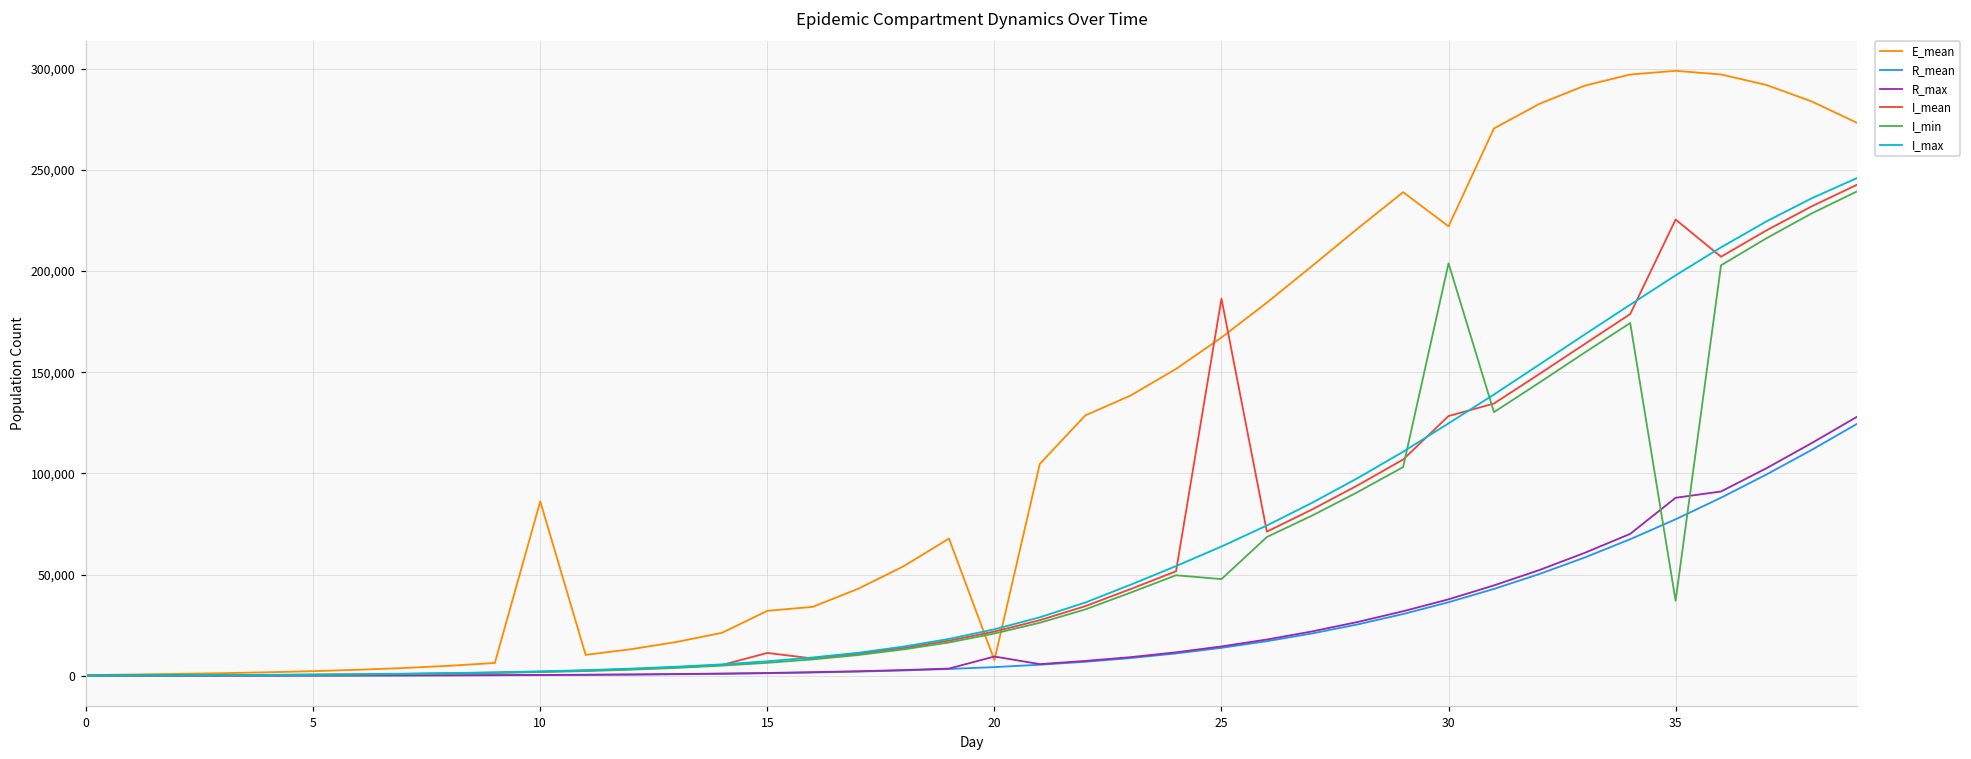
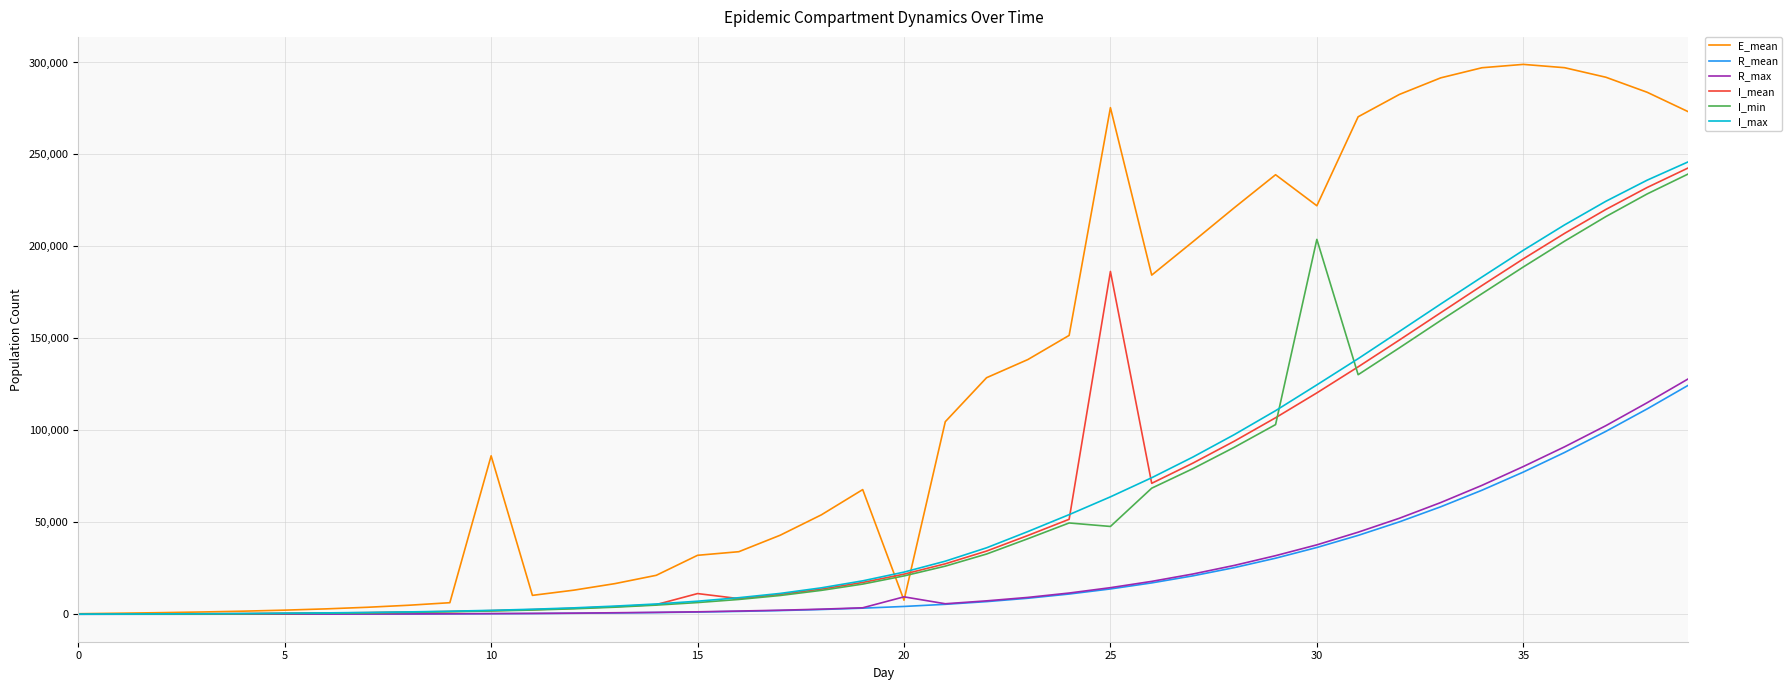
E_mean, 25: 167,000 -> 275,000
I_mean, 30: 128,000 -> 120,000
R_max, 35: 88,000 -> 80,000
I_mean, 35: 225,000 -> 193,000
I_min, 35: 37,000 -> 189,000
